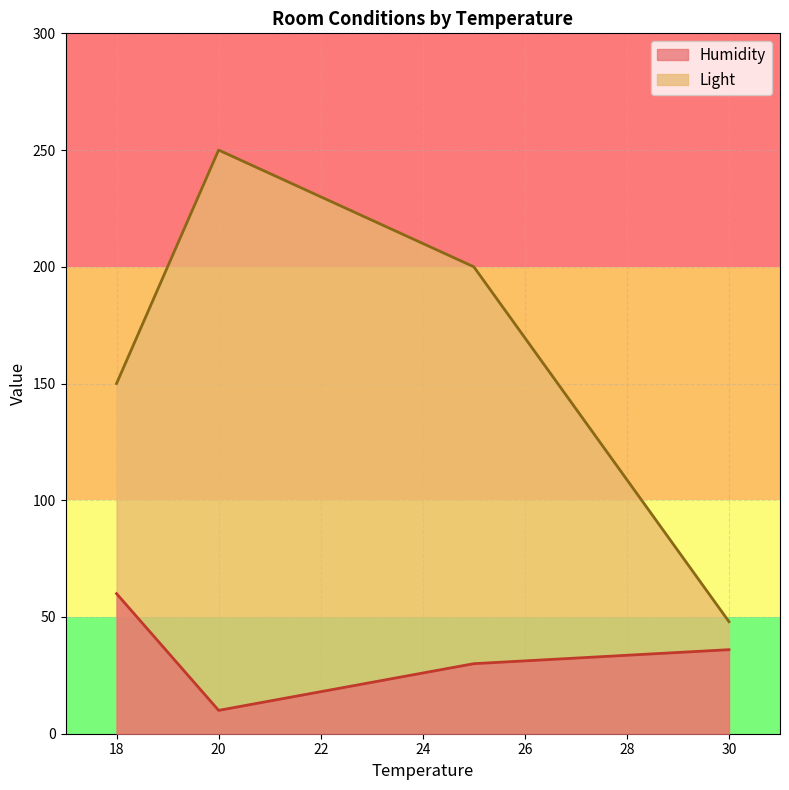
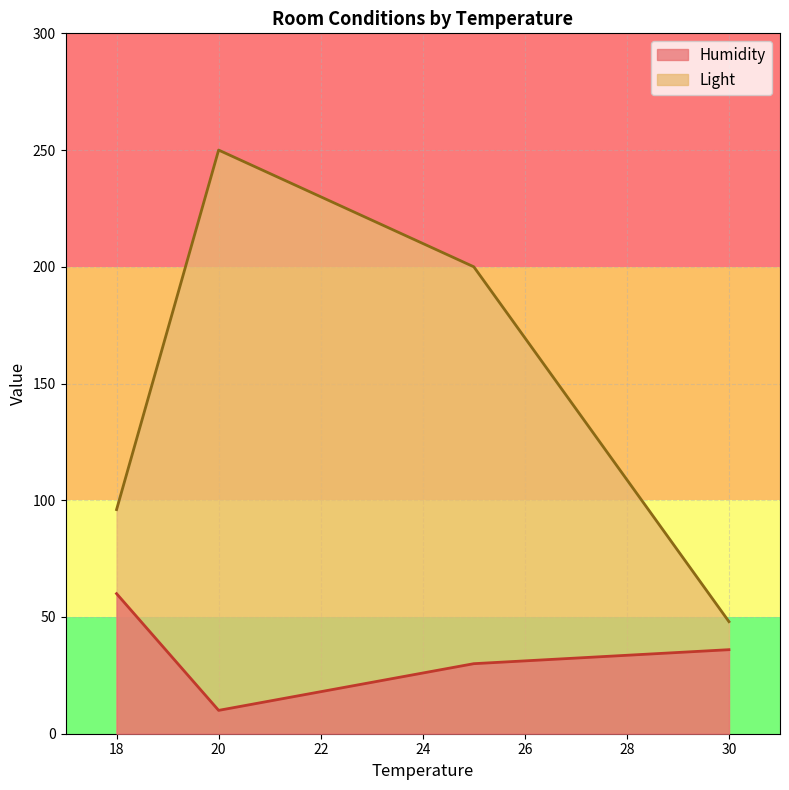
Light, 18: 150 -> 96
